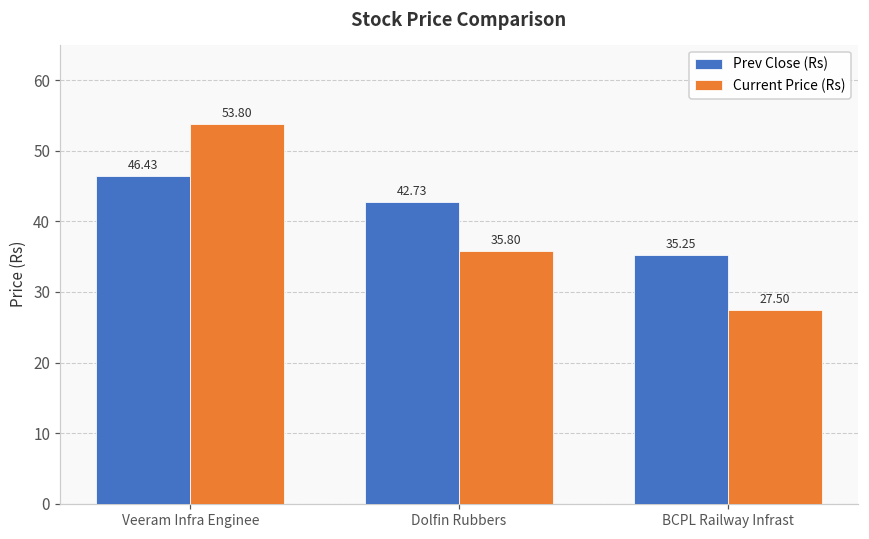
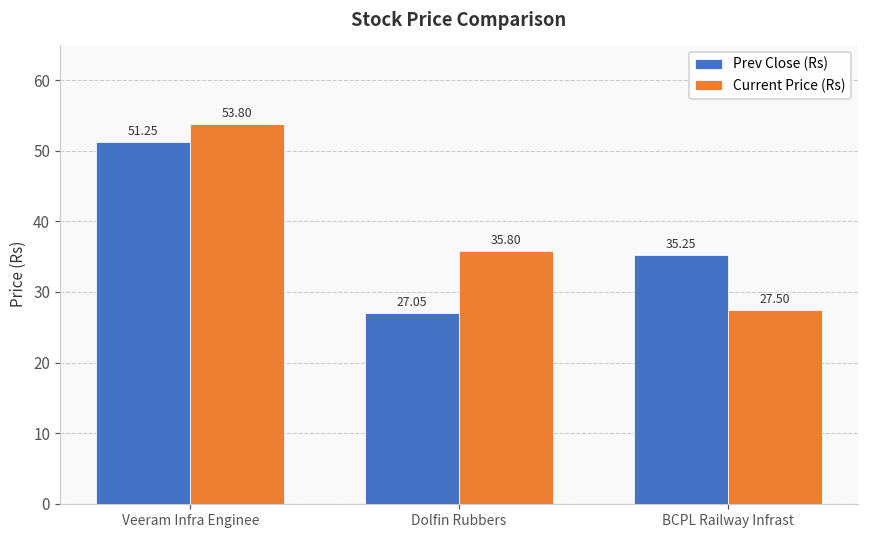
Prev Close (Rs), Veeram Infra Enginee: 46.43 -> 51.25
Prev Close (Rs), Dolfin Rubbers: 42.73 -> 27.05
